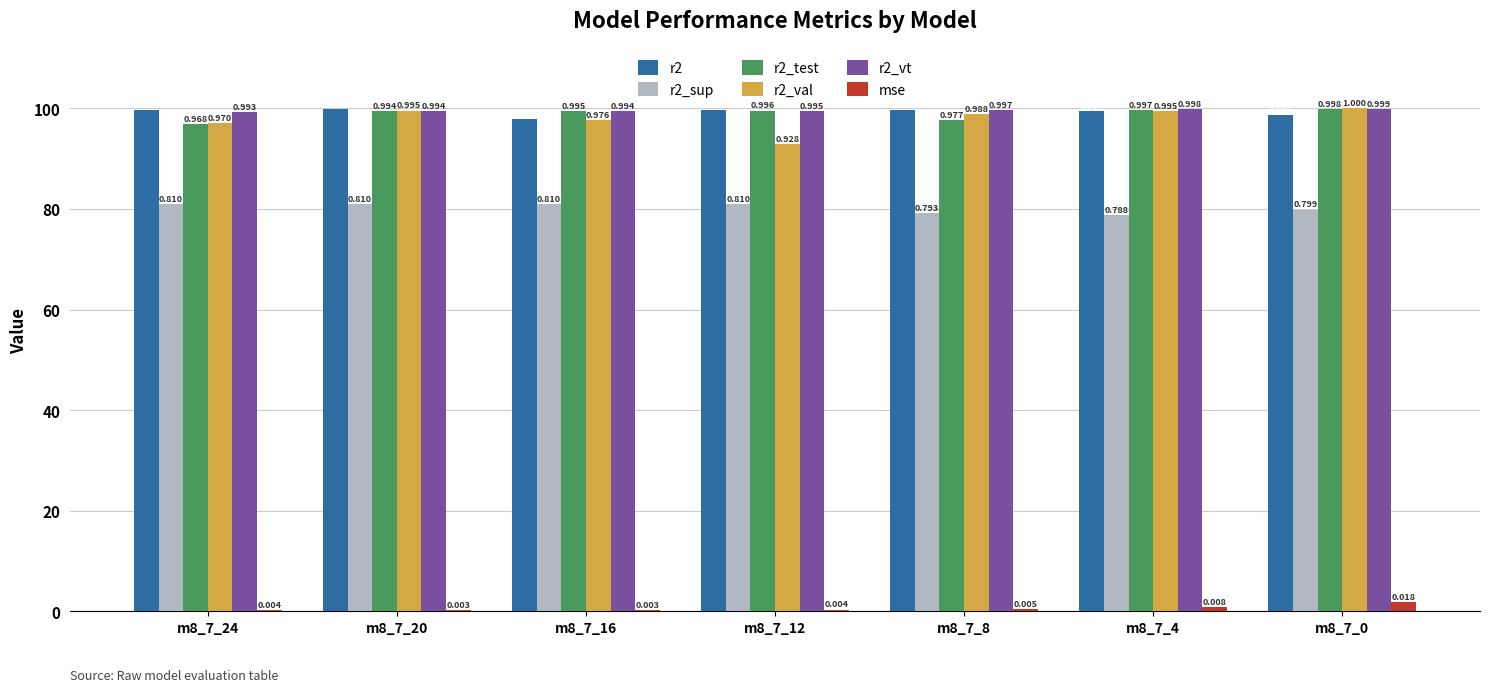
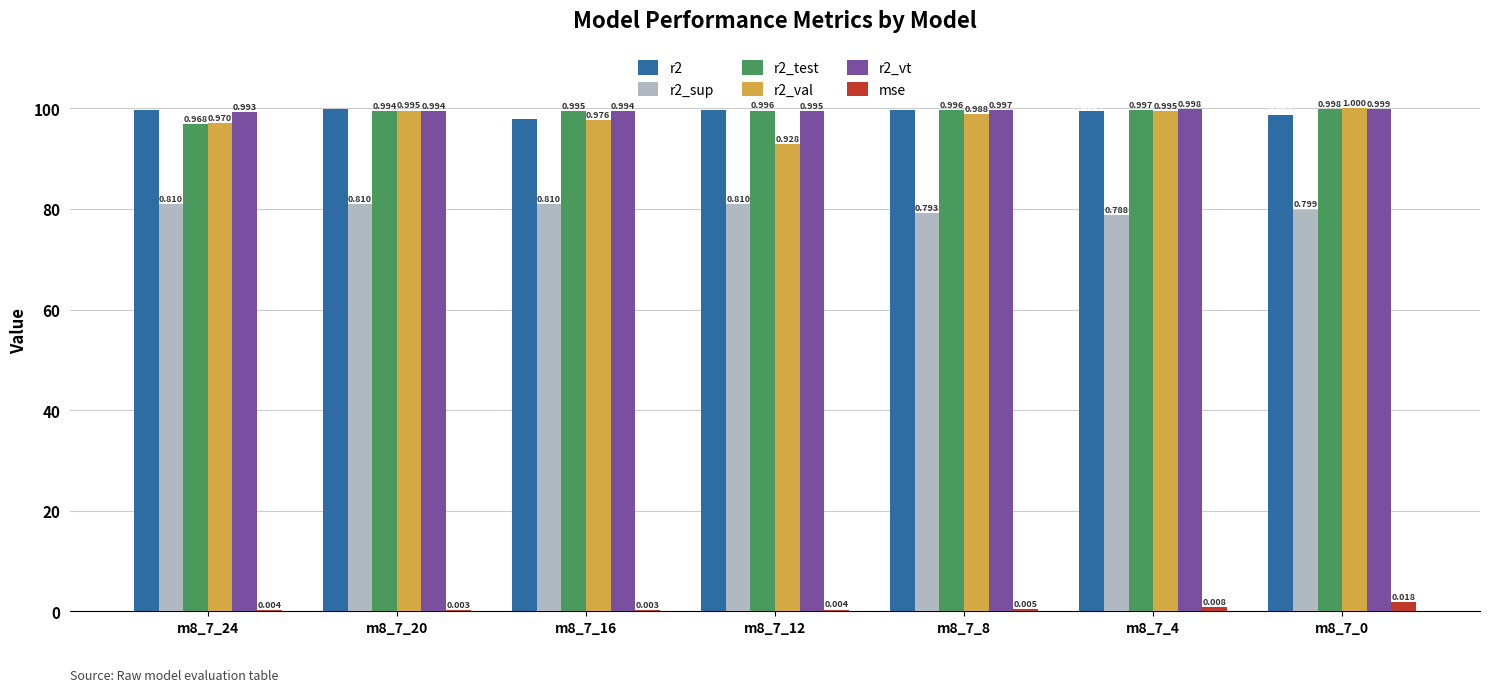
r2_test, m8_7_8: 0.977 -> 0.996
